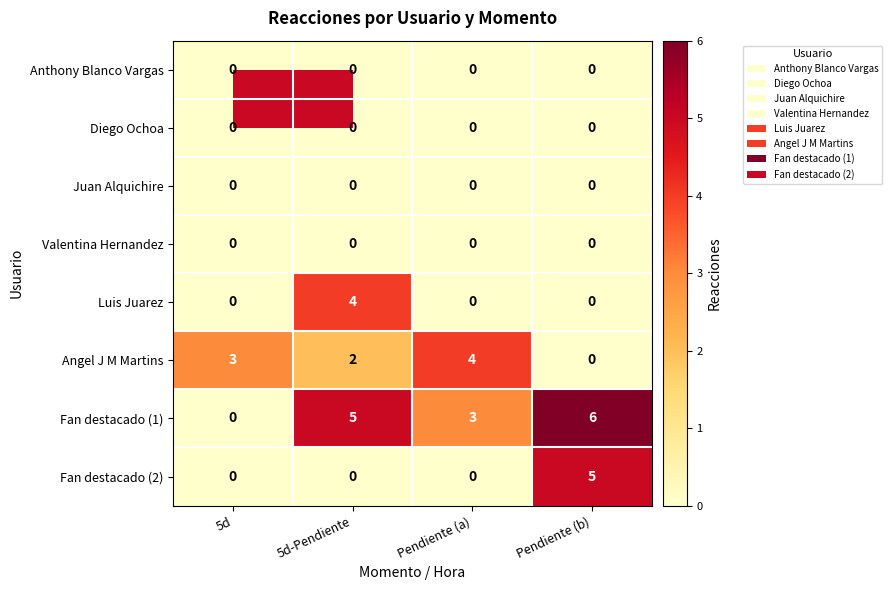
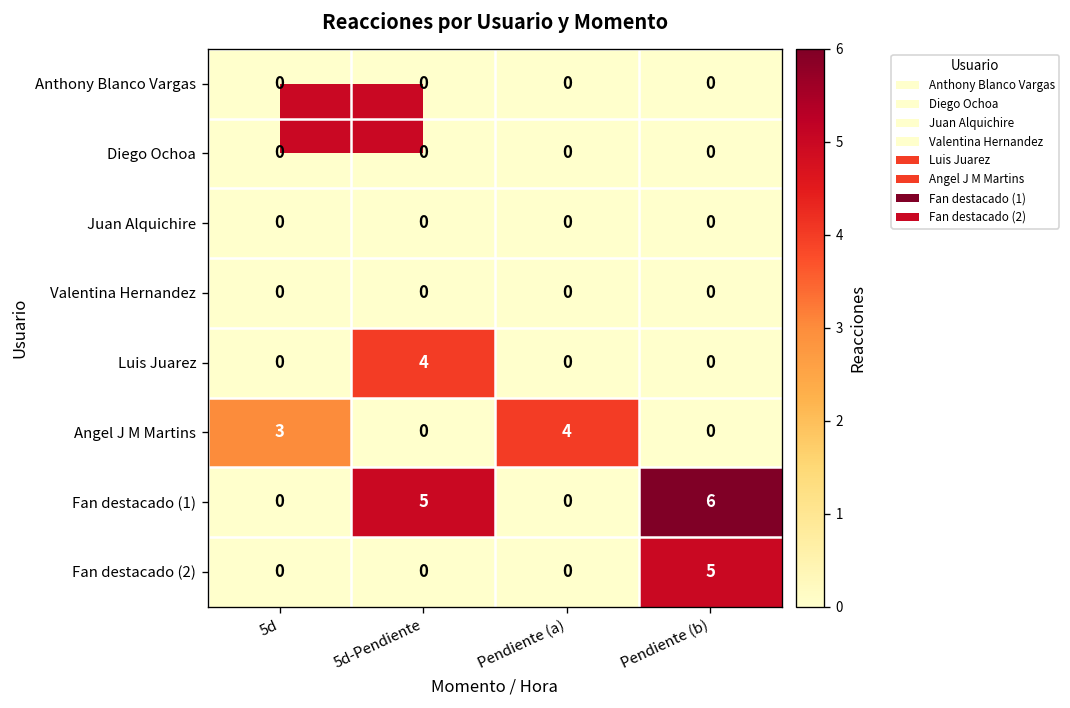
Angel J M Martins, 5d-Pendiente: 2 -> 0
Fan destacado (1), Pendiente (a): 3 -> 0
